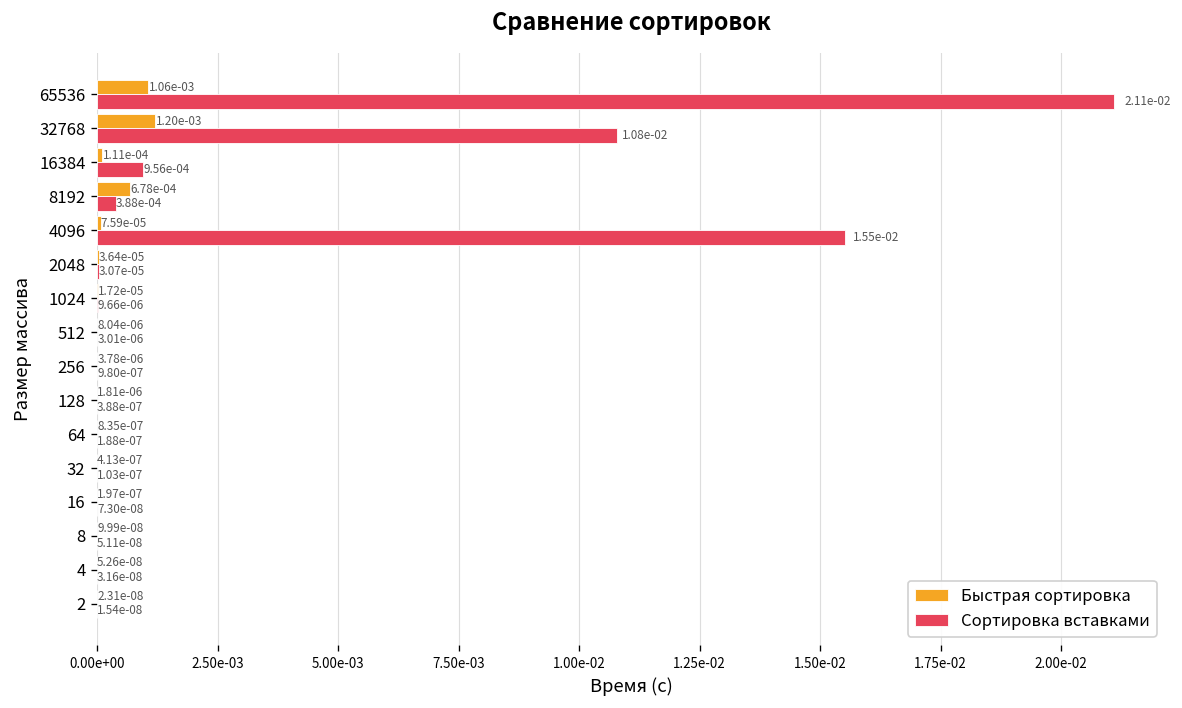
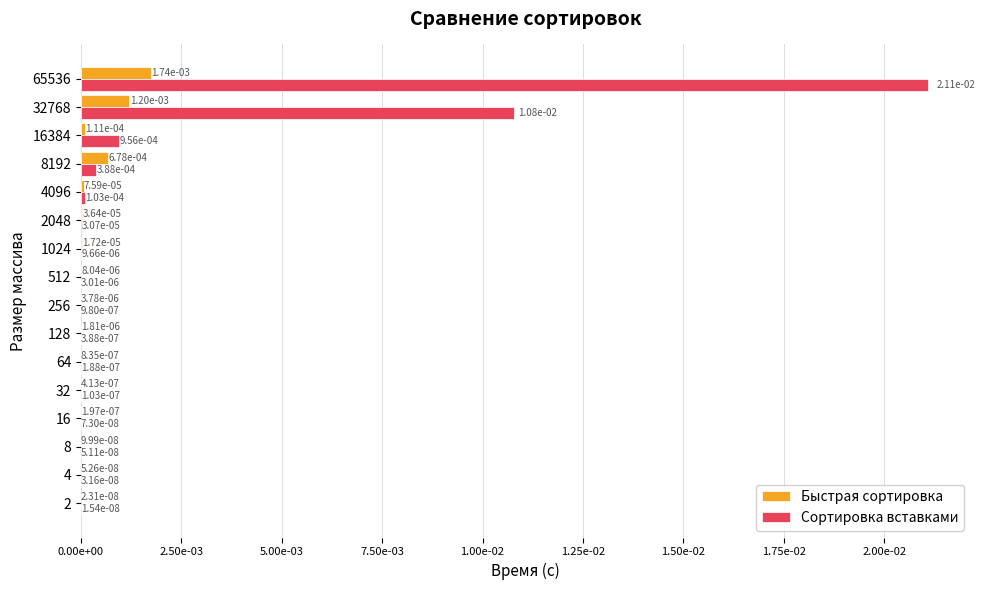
Быстрая сортировка, 65536: 1.06e-03 -> 1.74e-03
Сортировка вставками, 4096: 1.55e-02 -> 1.03e-04
